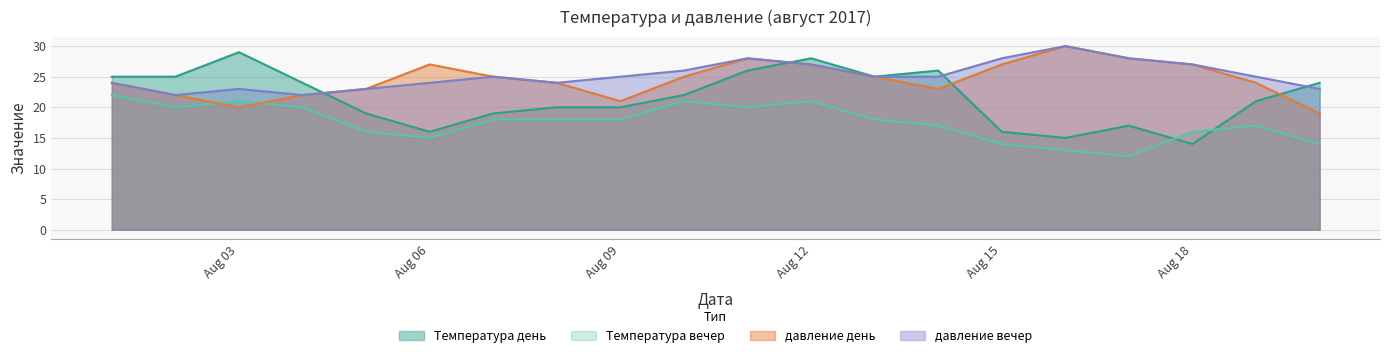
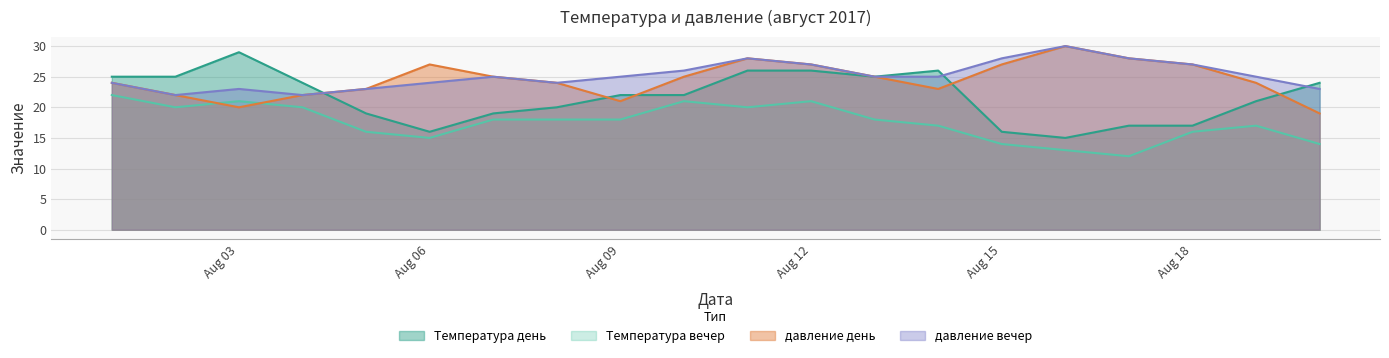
Температура день, Aug 09: 20 -> 22
Температура день, Aug 12: 28 -> 26
Температура день, Aug 18: 14 -> 17
